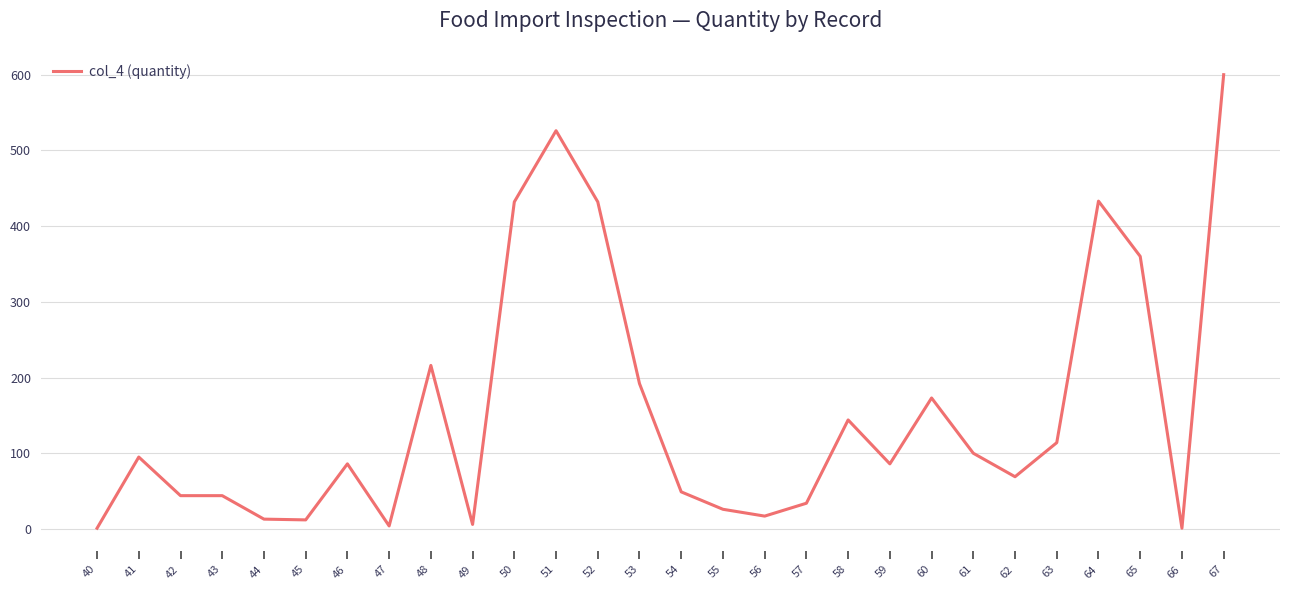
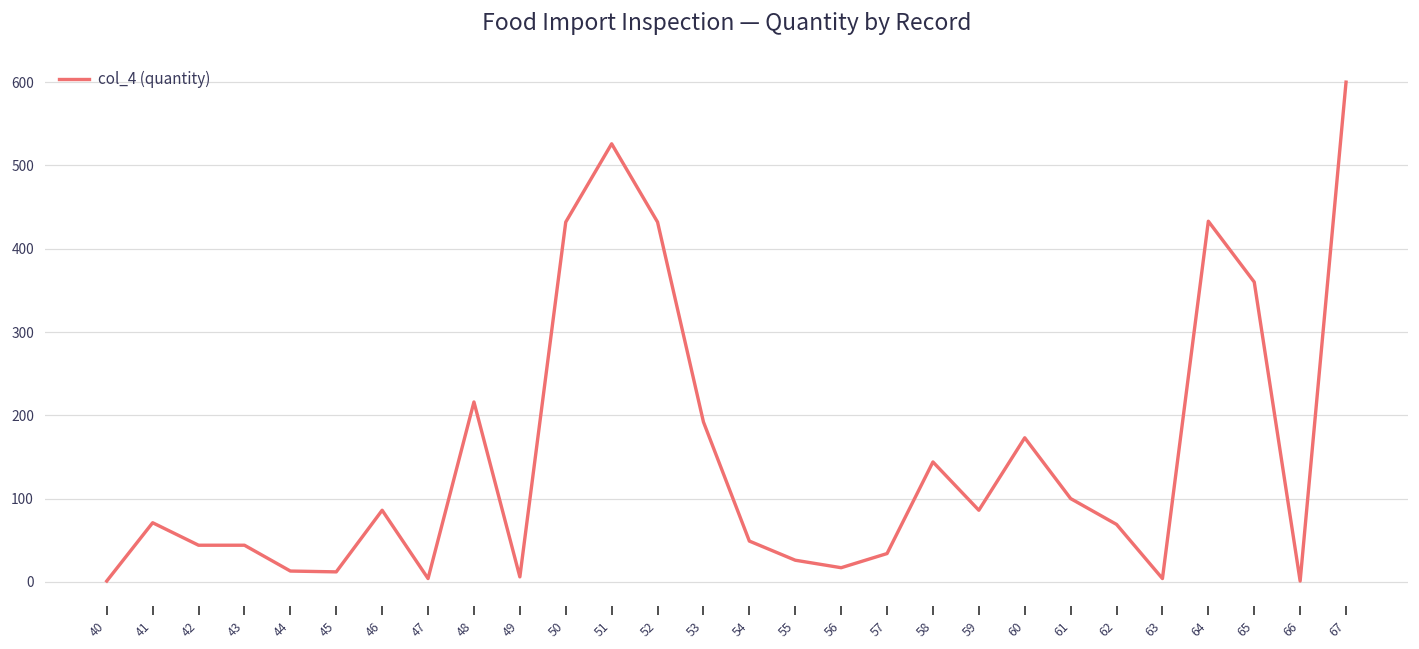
41: 100 -> 70
63: 110 -> 0
